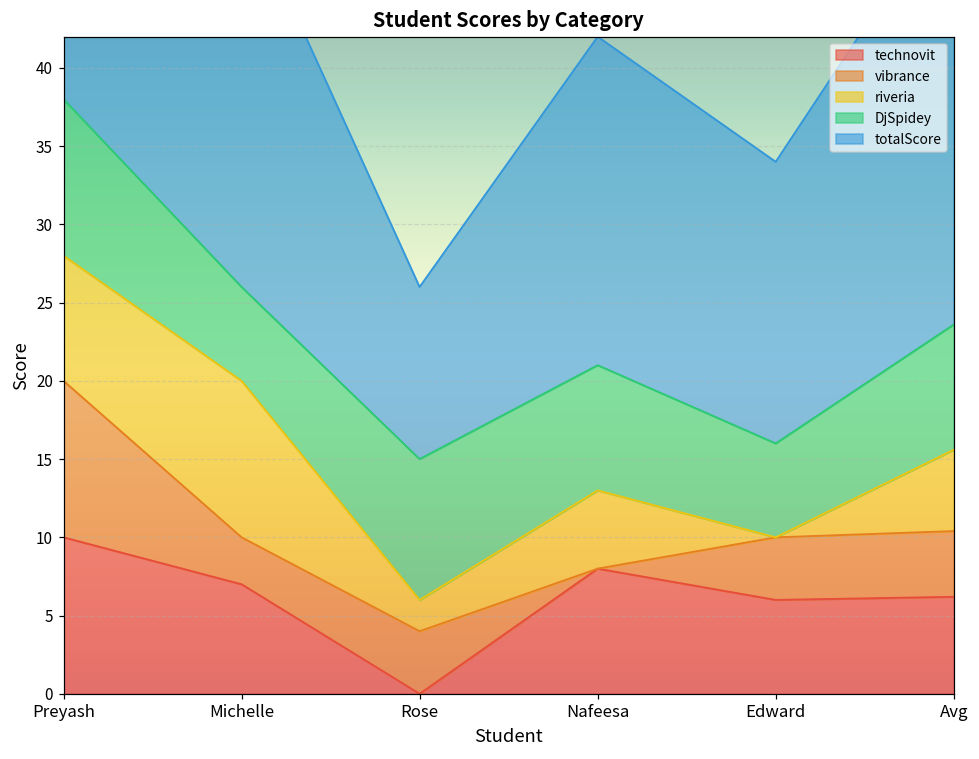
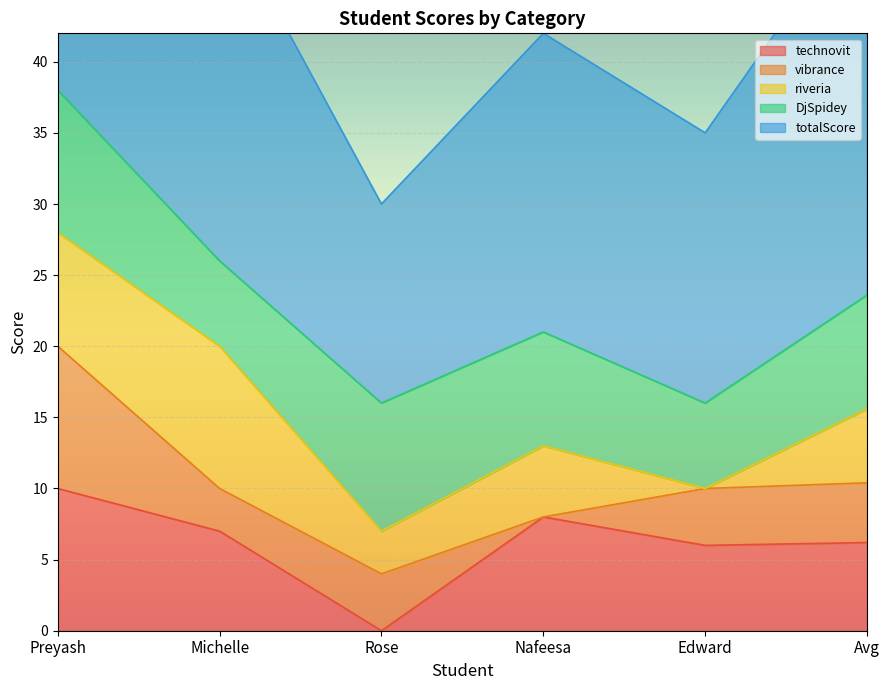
riveria, Rose: 2 -> 3
totalScore, Rose: 11 -> 14
totalScore, Edward: 18 -> 19
